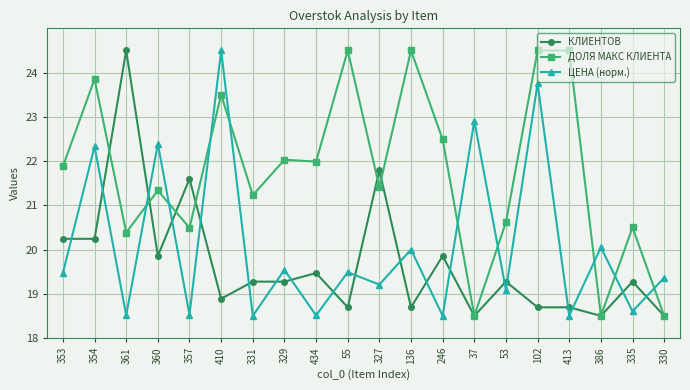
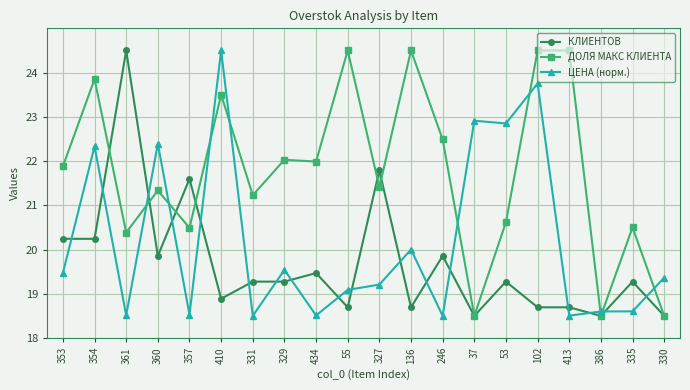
ЦЕНА (норм.), 55: 19.5 -> 19.1
ЦЕНА (норм.), 53: 19.1 -> 22.9
ЦЕНА (норм.), 386: 20.0 -> 18.6
